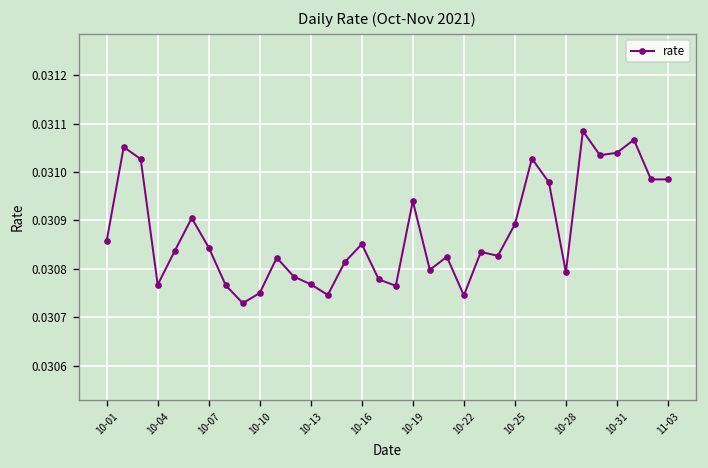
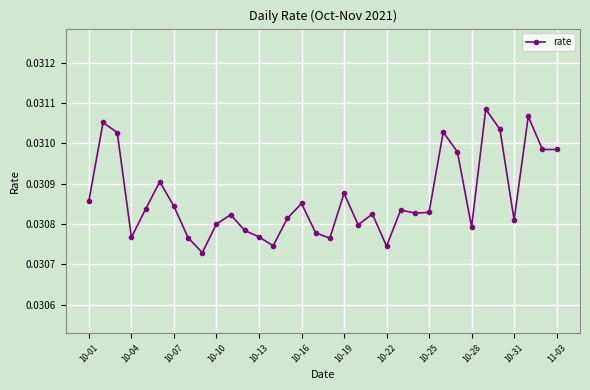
10-10: 0.03075 -> 0.03080
10-19: 0.03094 -> 0.03088
10-25: 0.03089 -> 0.03083
10-31: 0.03104 -> 0.03081
